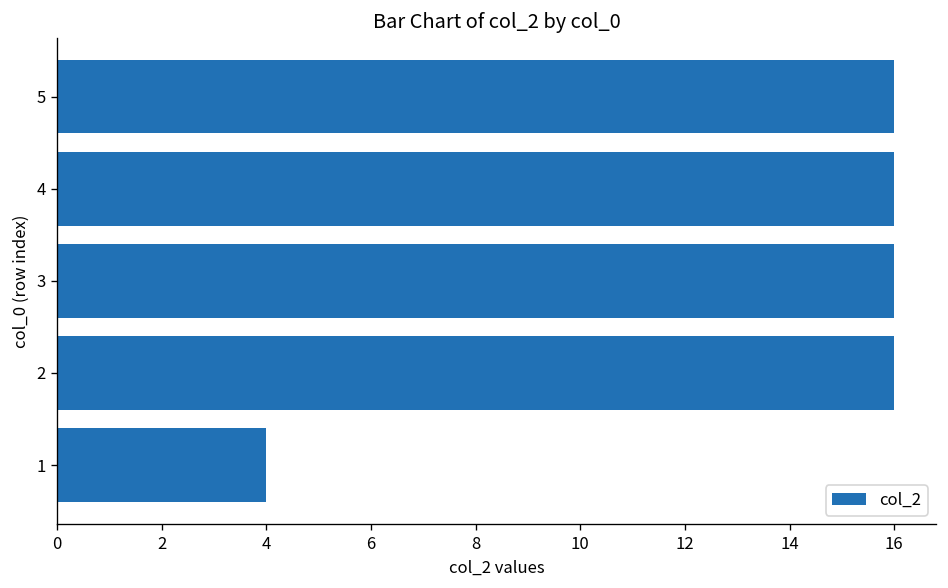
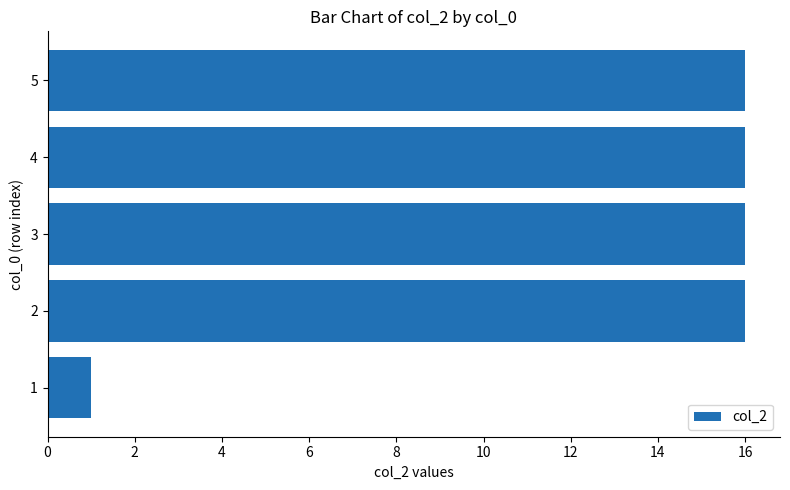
1: 4 -> 1
